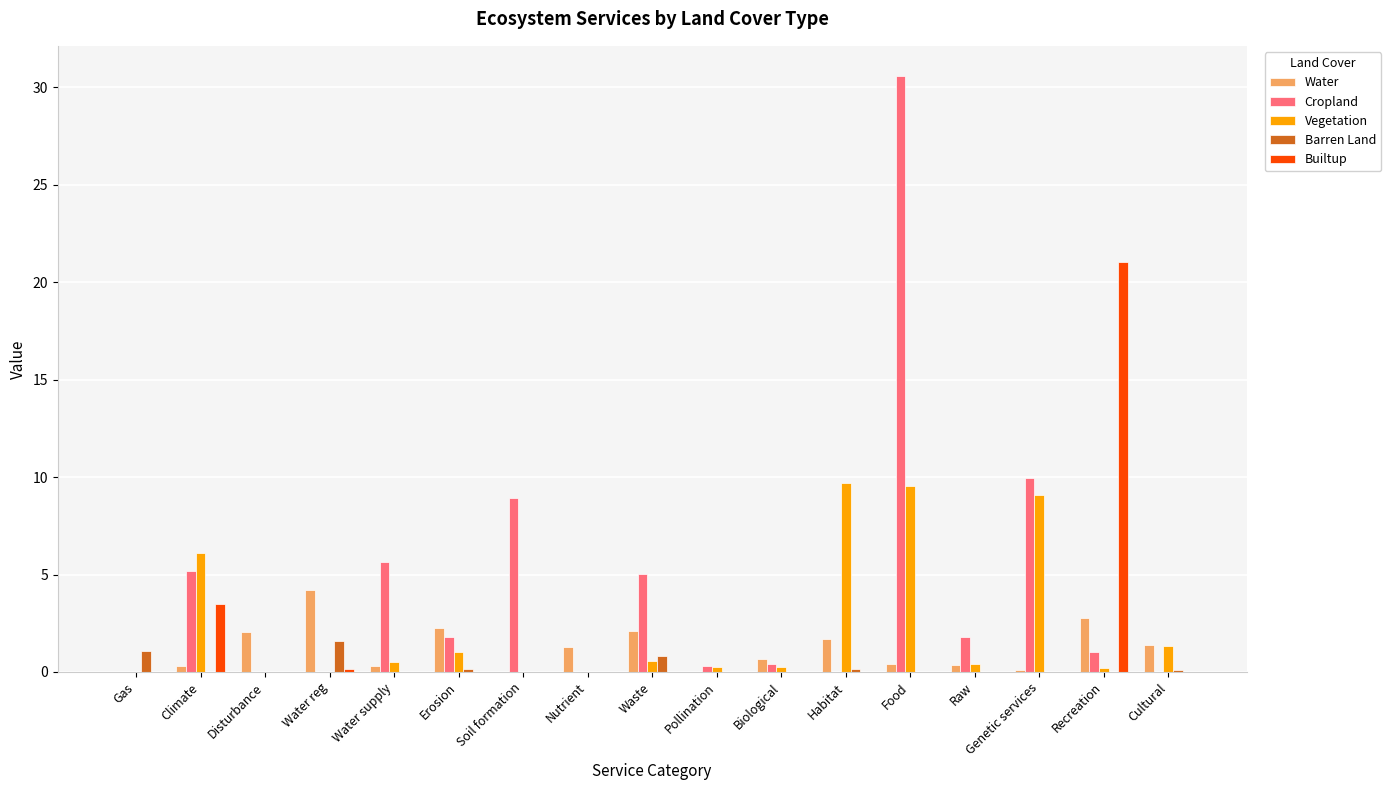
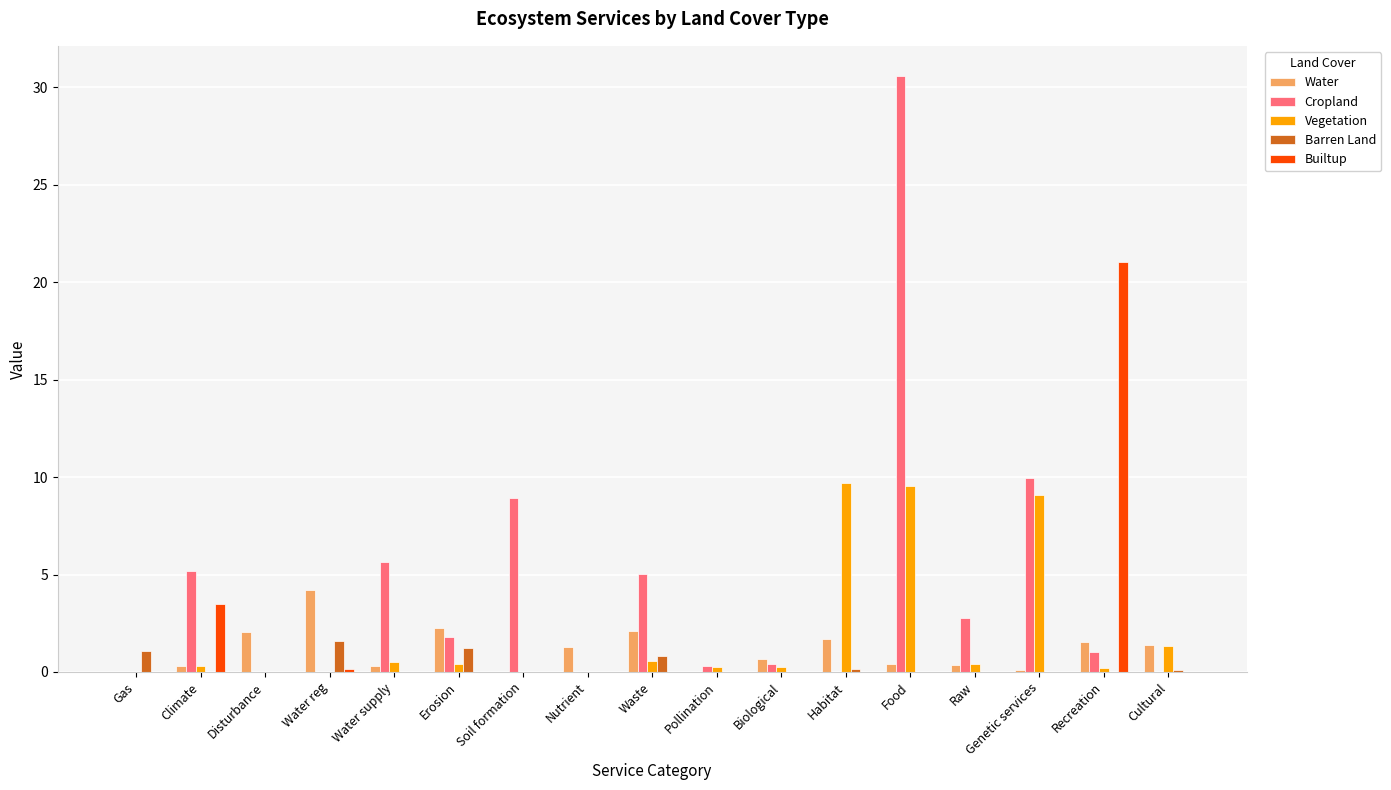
Vegetation, Climate: 6.1 -> 0.3
Vegetation, Erosion: 1.0 -> 0.4
Barren Land, Erosion: 0.2 -> 1.2
Cropland, Raw: 1.8 -> 2.8
Water, Recreation: 2.8 -> 1.5
